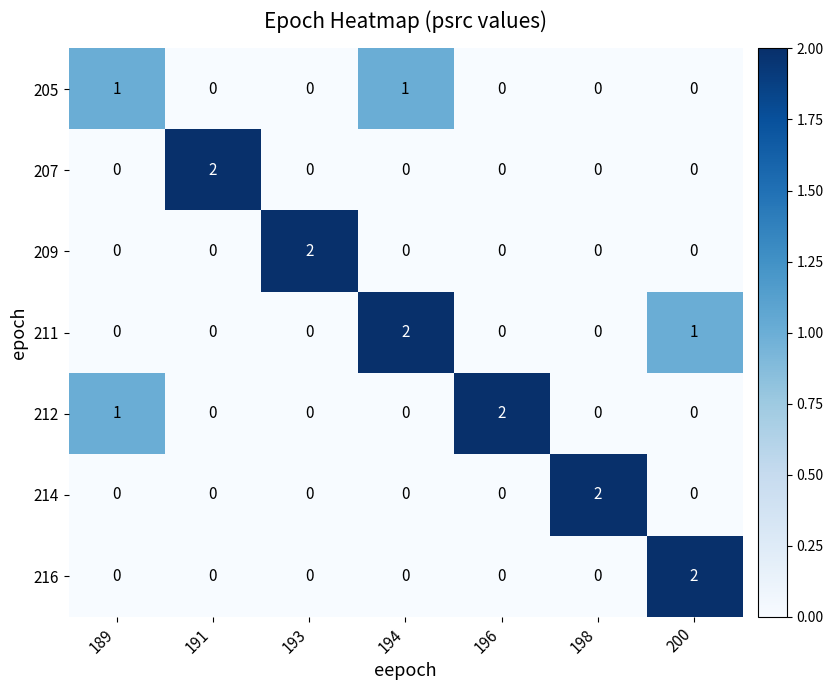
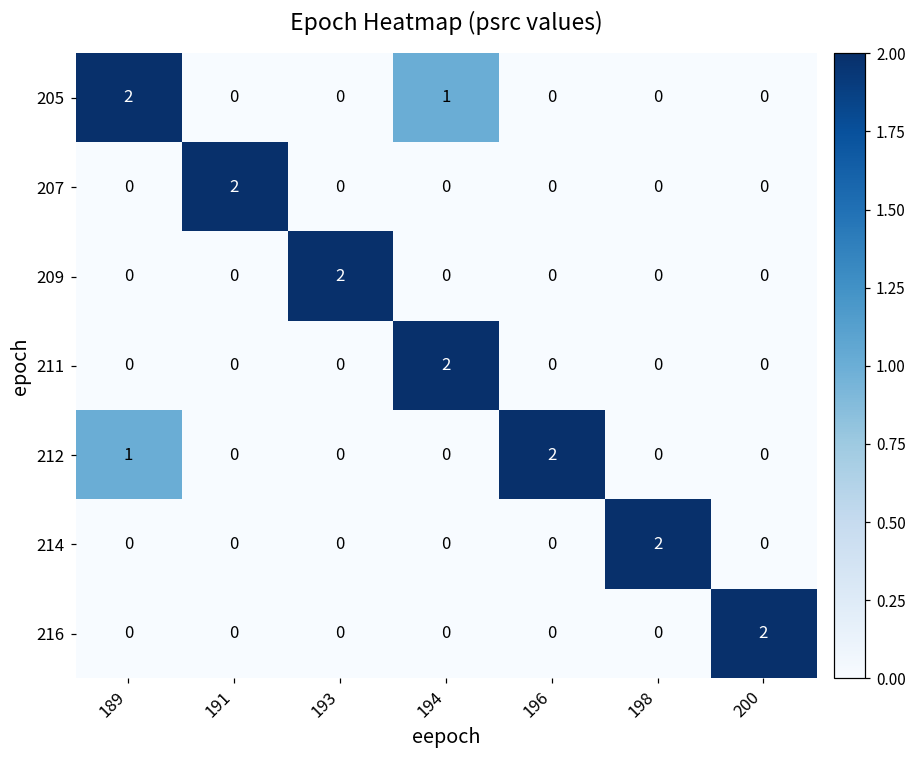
205, 189: 1 -> 2
211, 200: 1 -> 0
